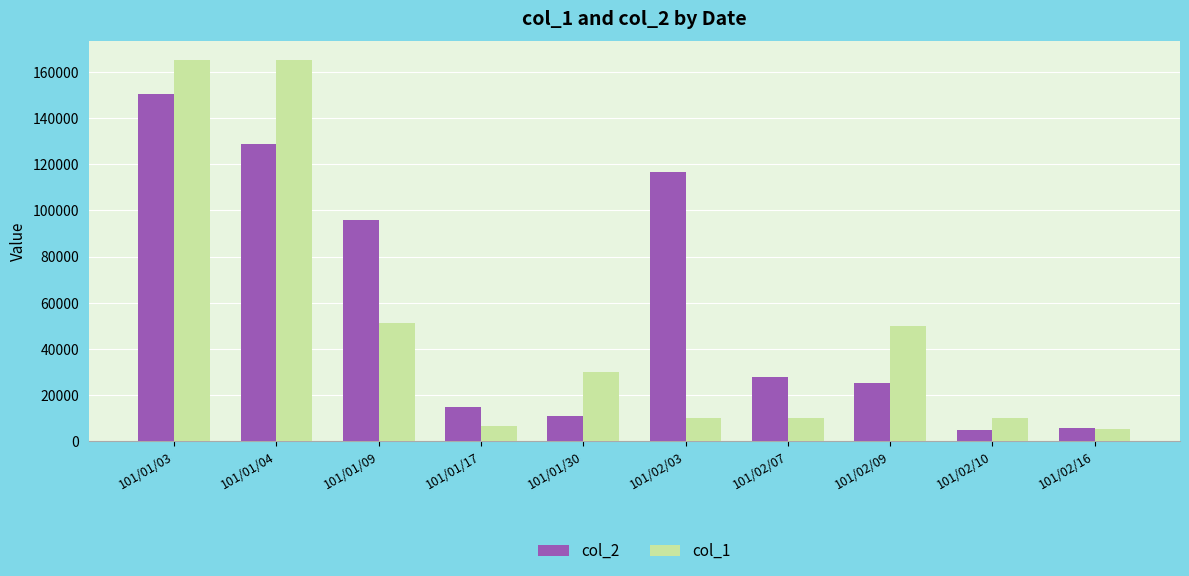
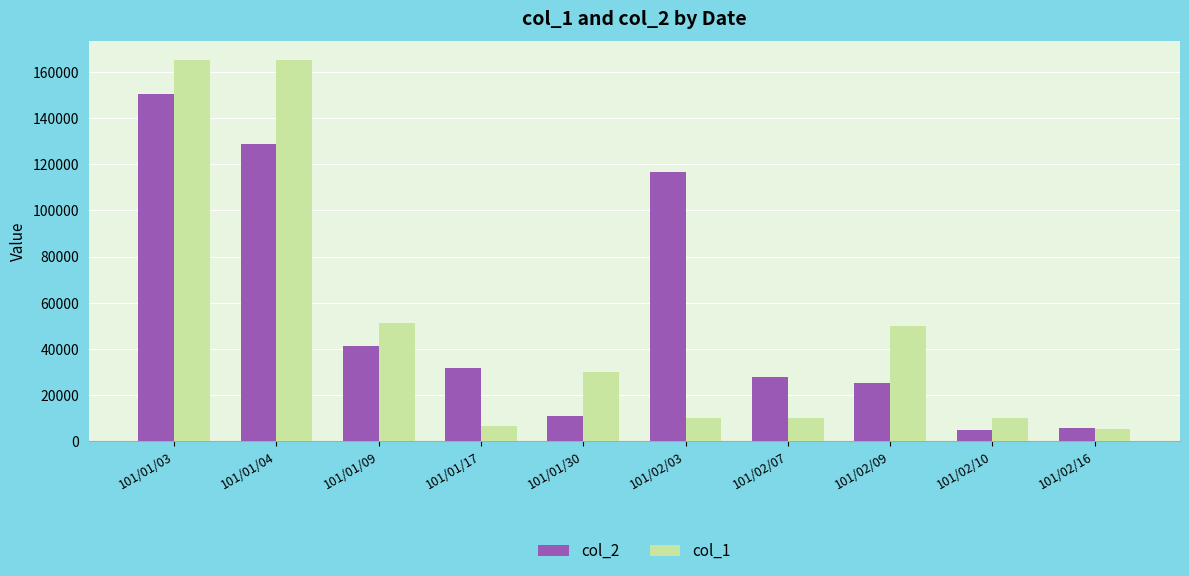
col_2, 101/01/09: 96000 -> 41000
col_2, 101/01/17: 15000 -> 32000
